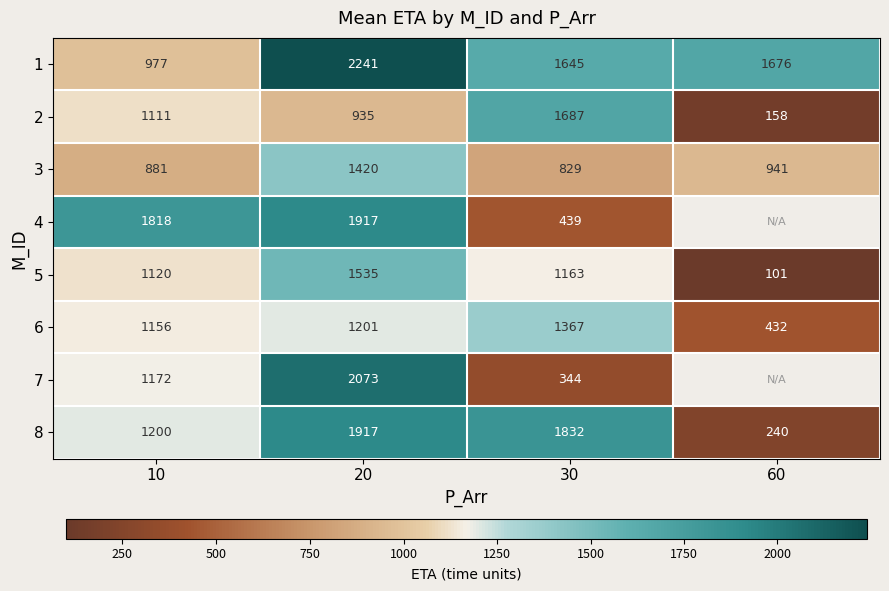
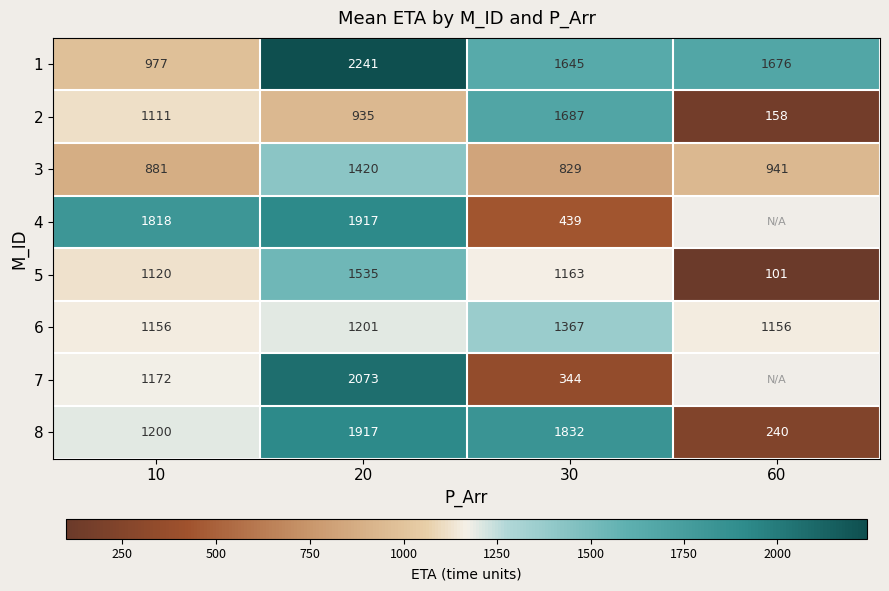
6, 60: 432 -> 1156
